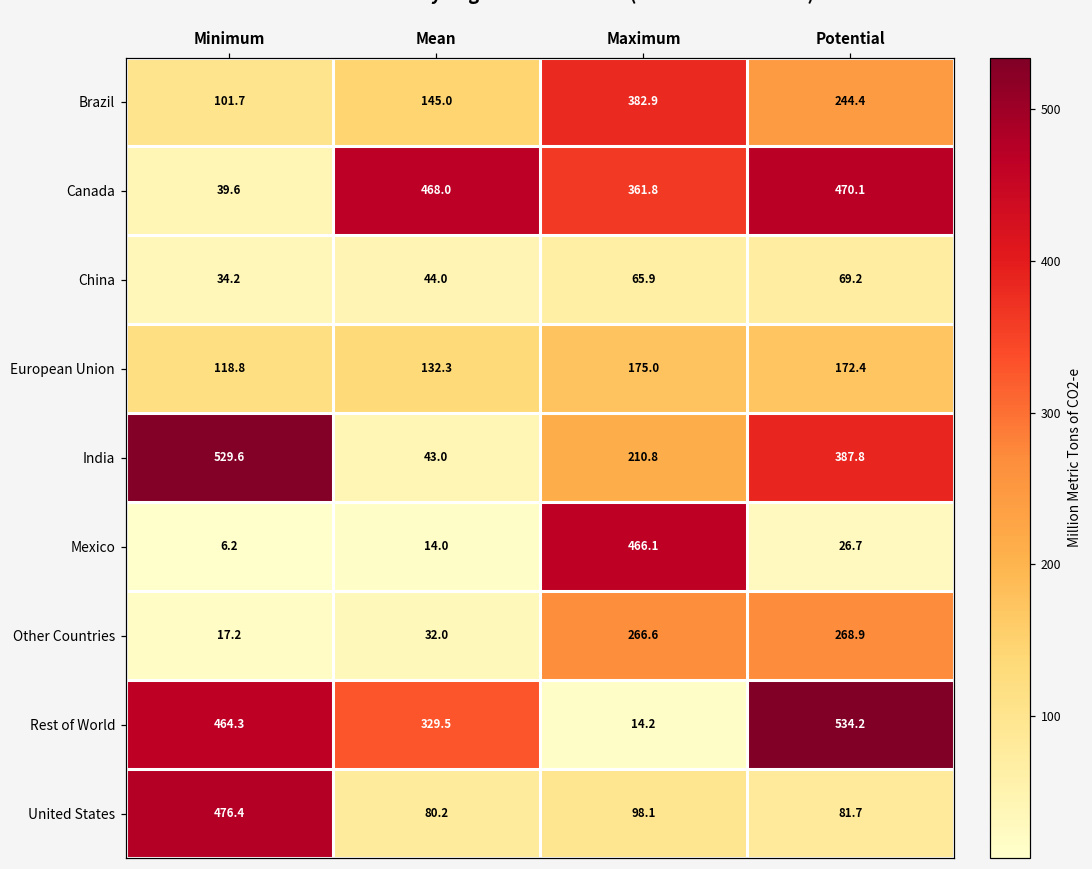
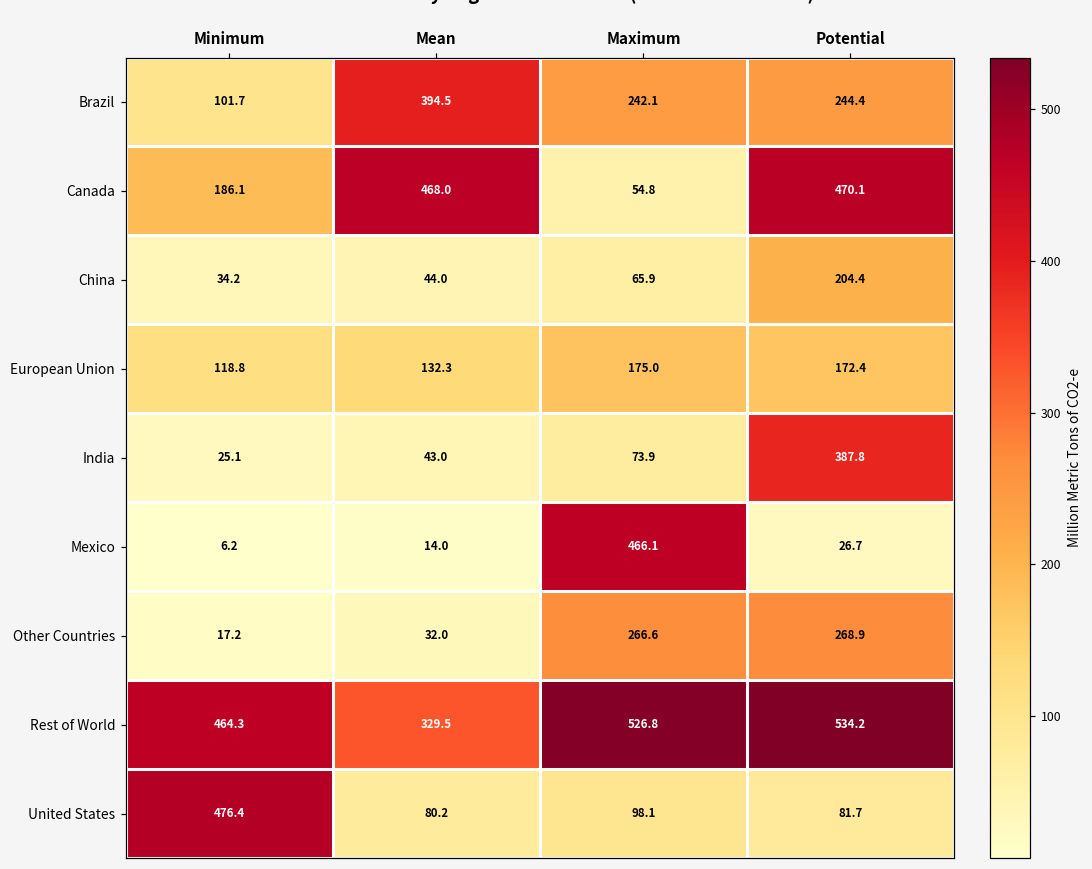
Brazil, Mean: 145.0 -> 394.5
Brazil, Maximum: 382.9 -> 242.1
Canada, Minimum: 39.6 -> 186.1
Canada, Maximum: 361.8 -> 54.8
China, Potential: 69.2 -> 204.4
India, Minimum: 529.6 -> 25.1
India, Maximum: 210.8 -> 73.9
Rest of World, Maximum: 14.2 -> 526.8
